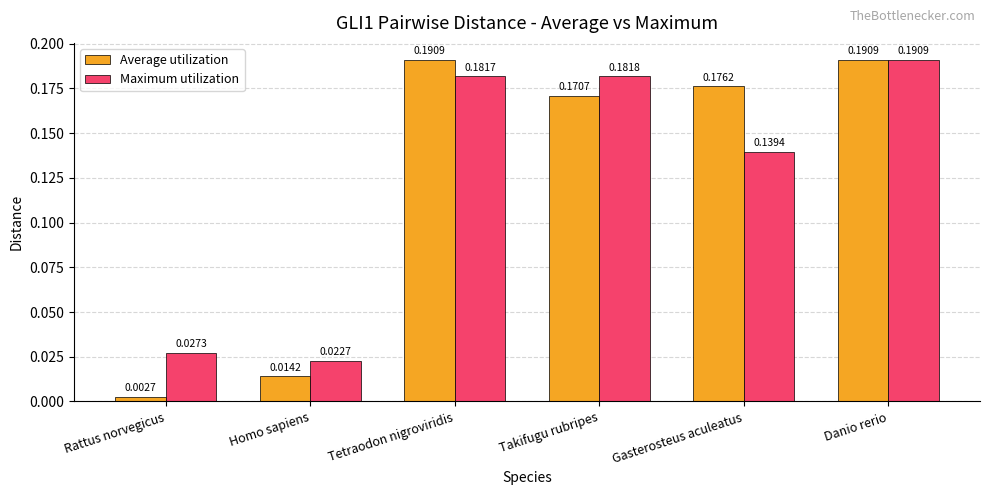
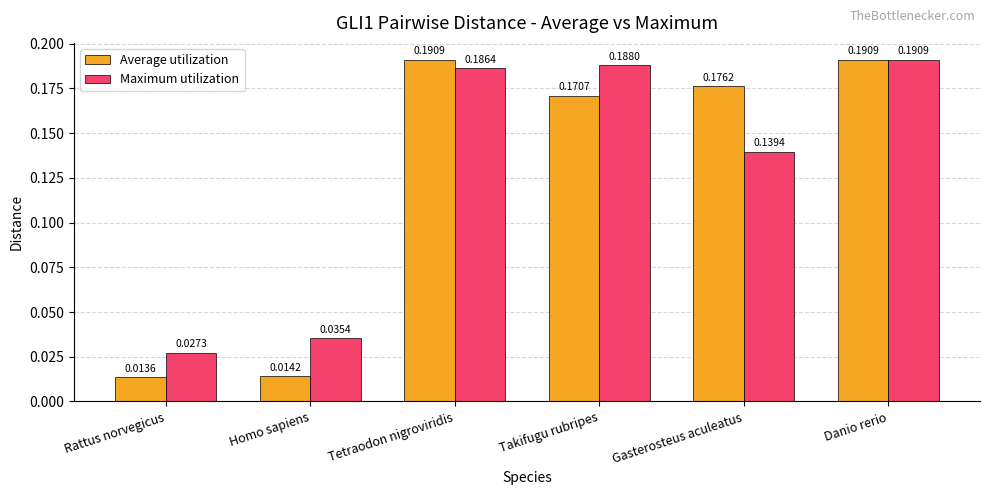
Average utilization, Rattus norvegicus: 0.0027 -> 0.0136
Maximum utilization, Homo sapiens: 0.0227 -> 0.0354
Maximum utilization, Tetraodon nigroviridis: 0.1817 -> 0.1864
Maximum utilization, Takifugu rubripes: 0.1818 -> 0.1880
